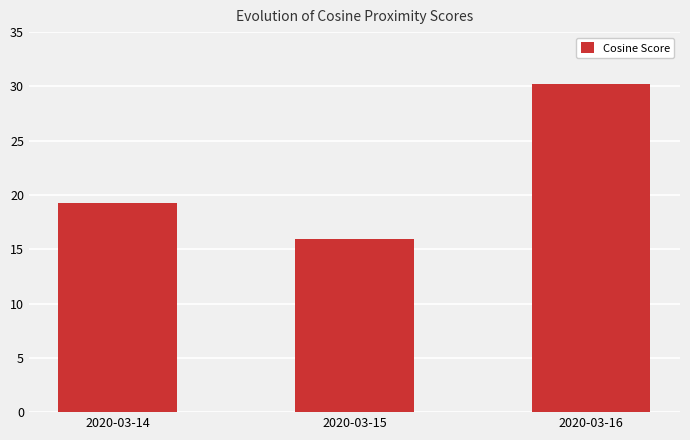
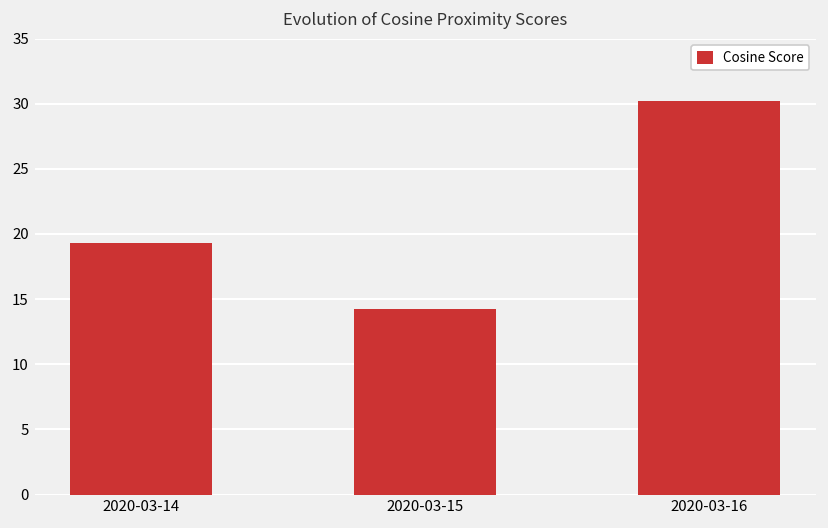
2020-03-15: 15.9 -> 14.3
